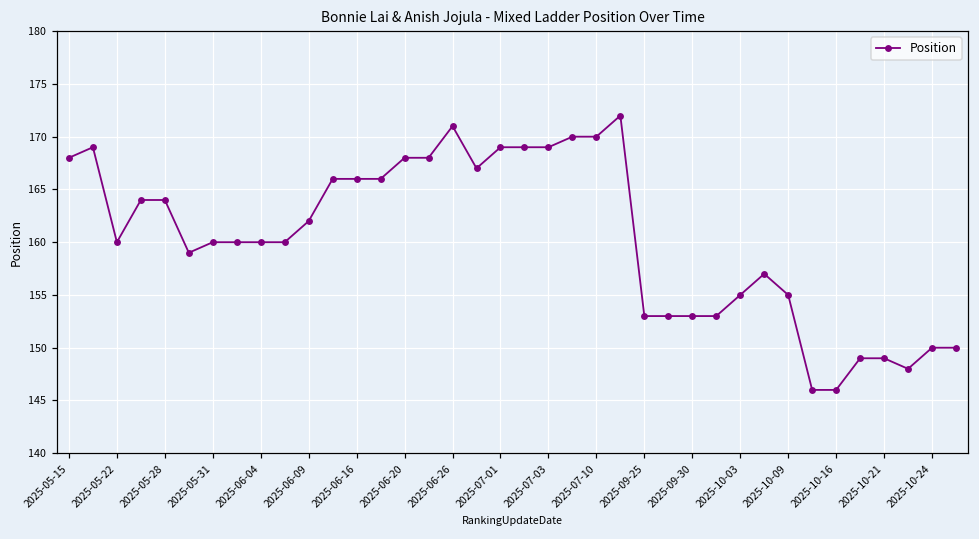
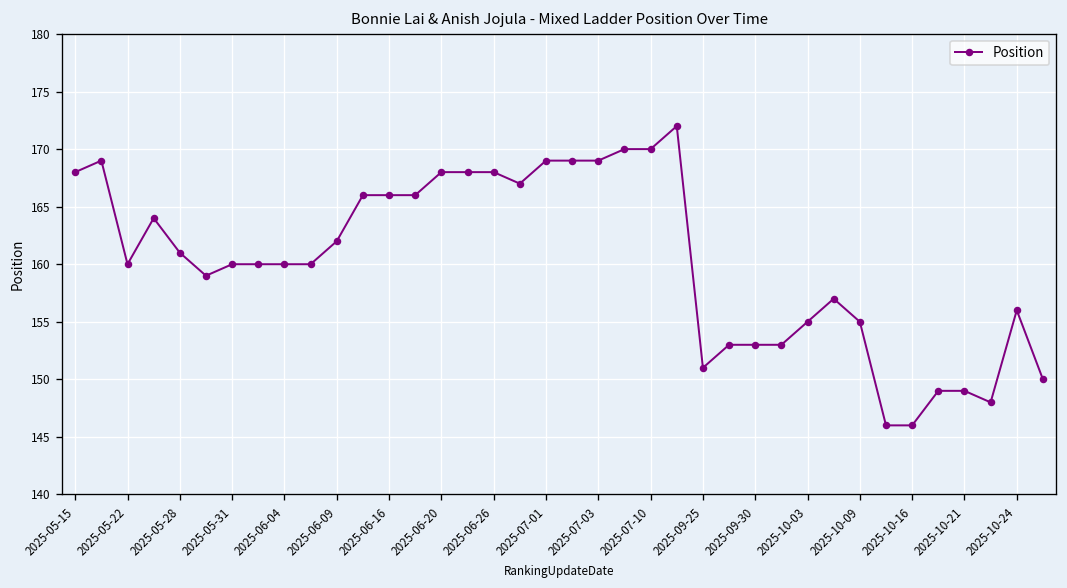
2025-05-28: 164 -> 161
2025-06-26: 171 -> 168
2025-09-25: 153 -> 151
2025-10-24: 150 -> 156
